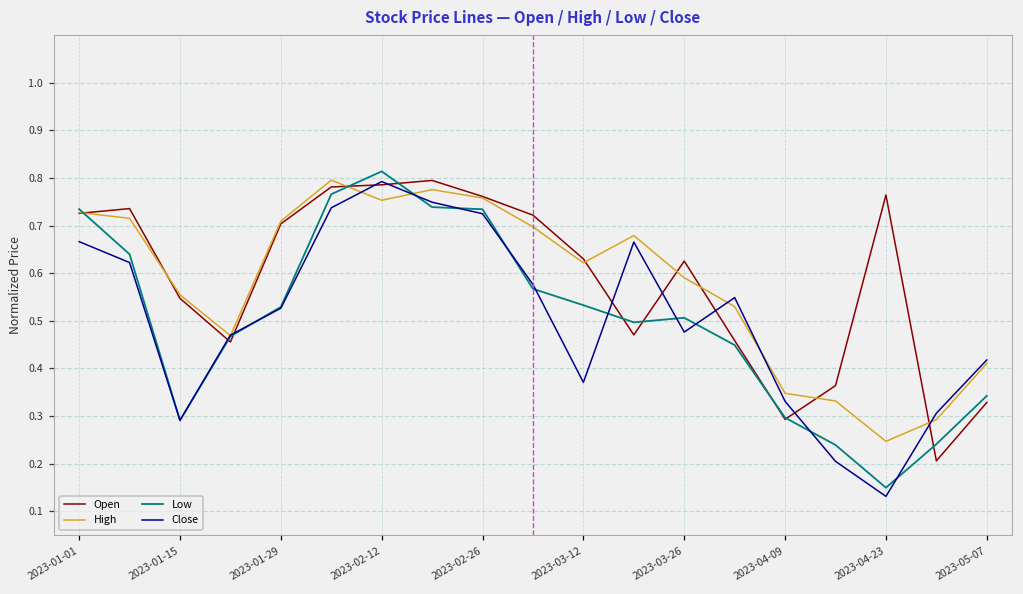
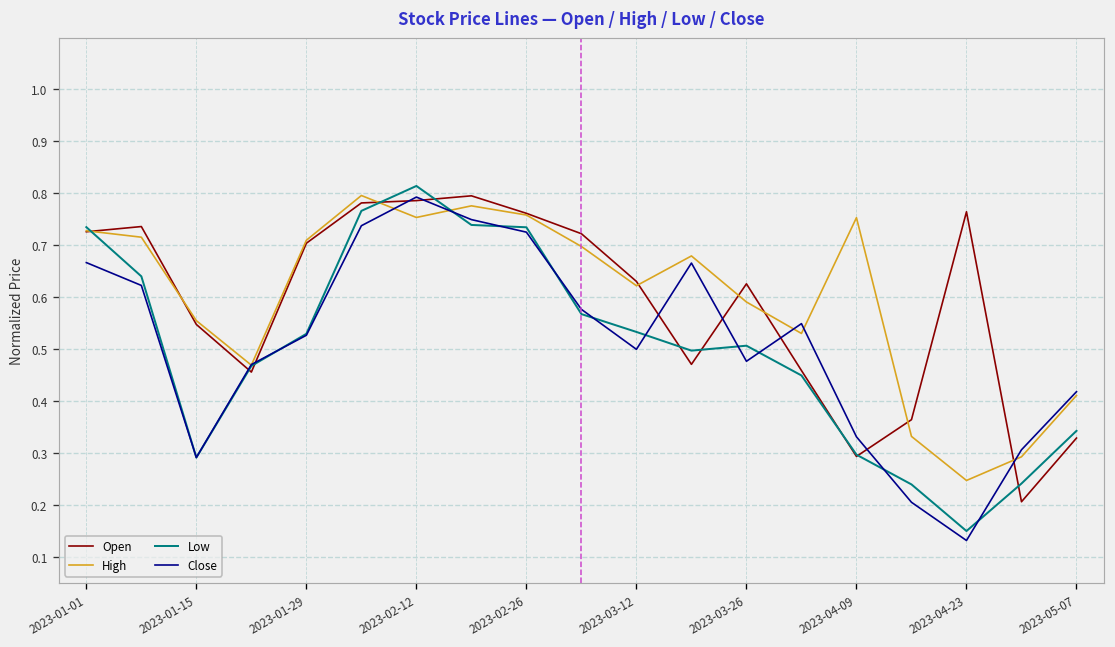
Close, 2023-03-12: 0.37 -> 0.50
High, 2023-04-09: 0.35 -> 0.75
